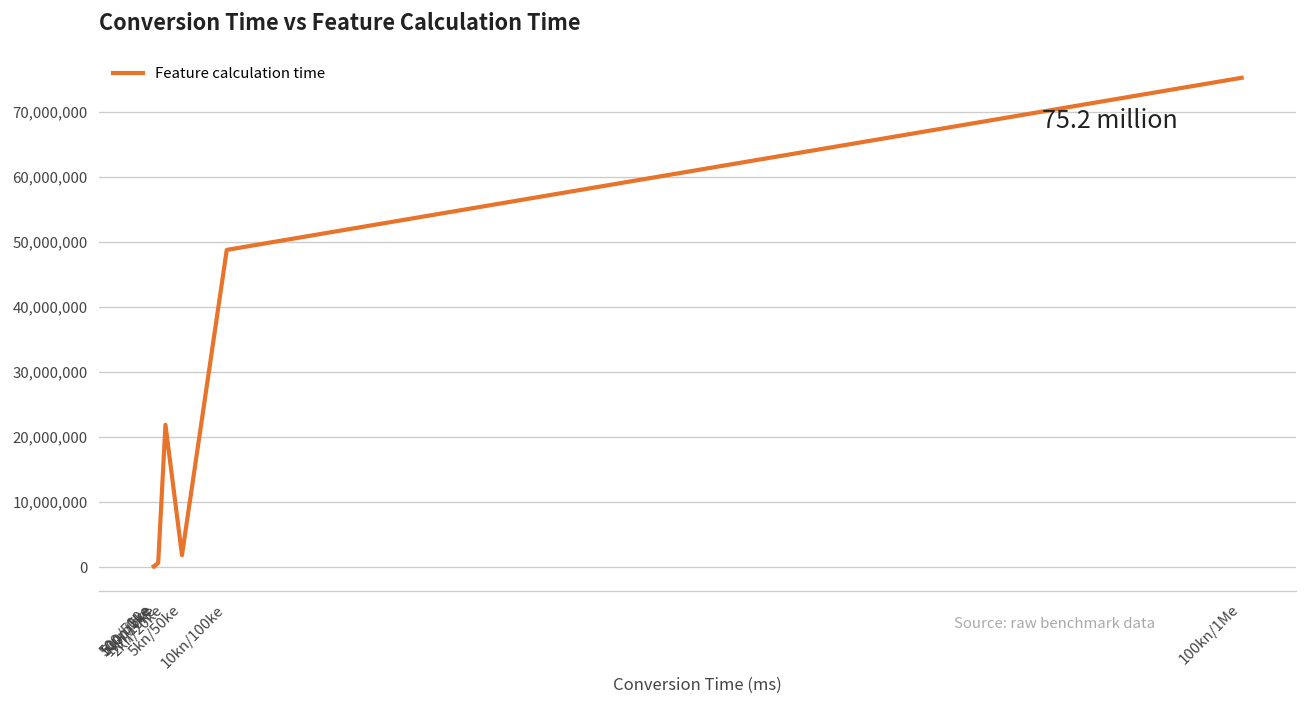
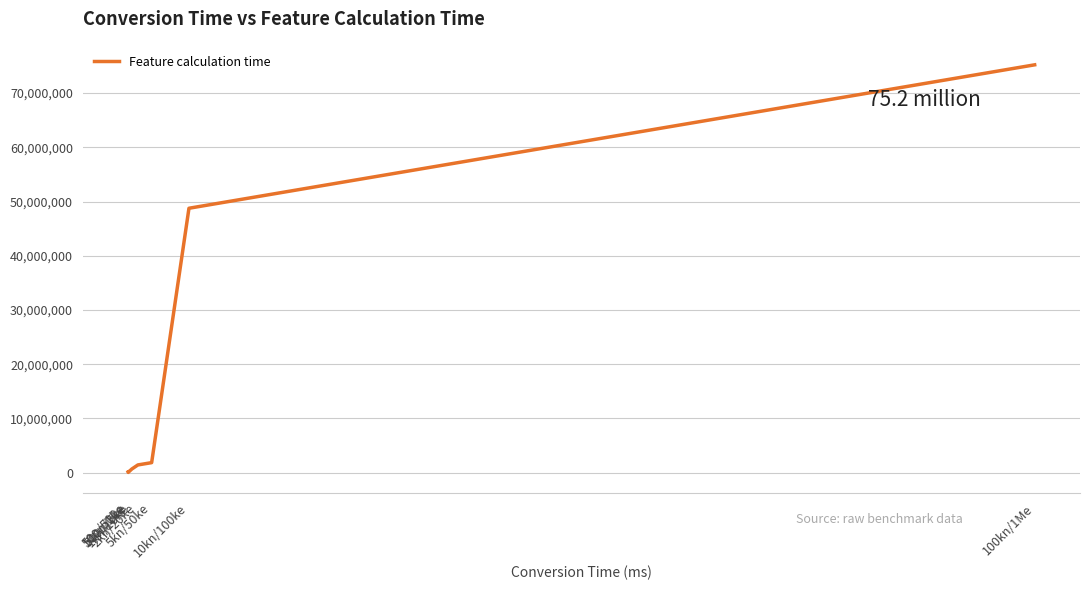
2kn/20ke: 22,000,000 -> 1,000,000
